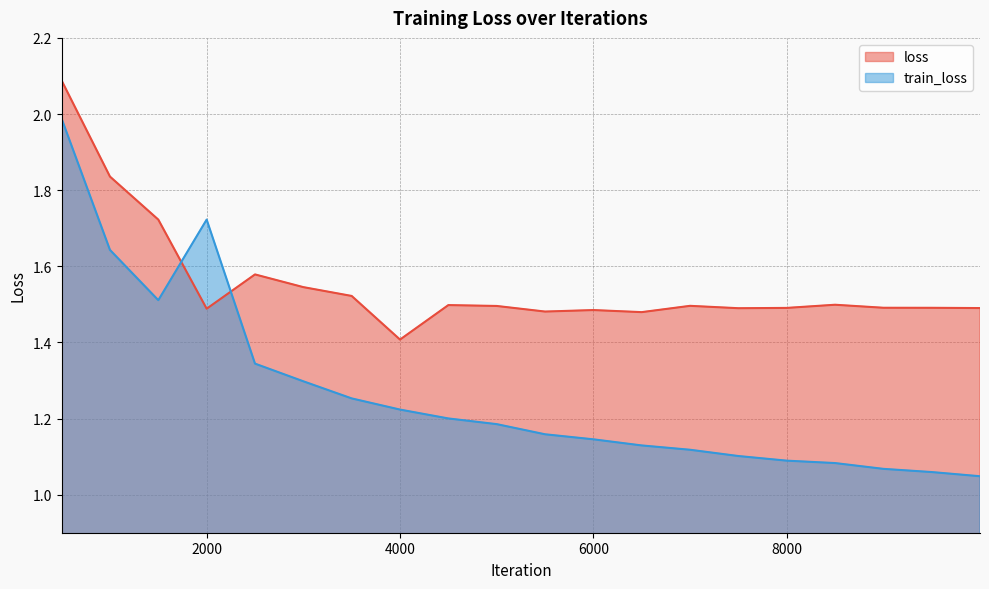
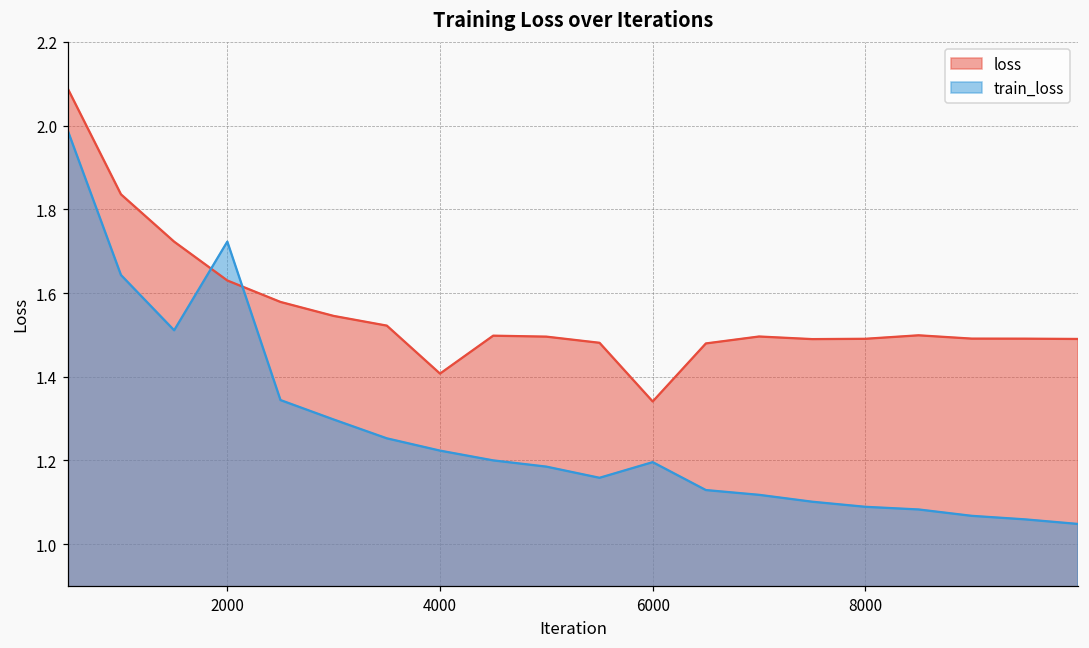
loss, 2000: 1.49 -> 1.63
loss, 6000: 1.48 -> 1.34
train_loss, 6000: 1.15 -> 1.20
